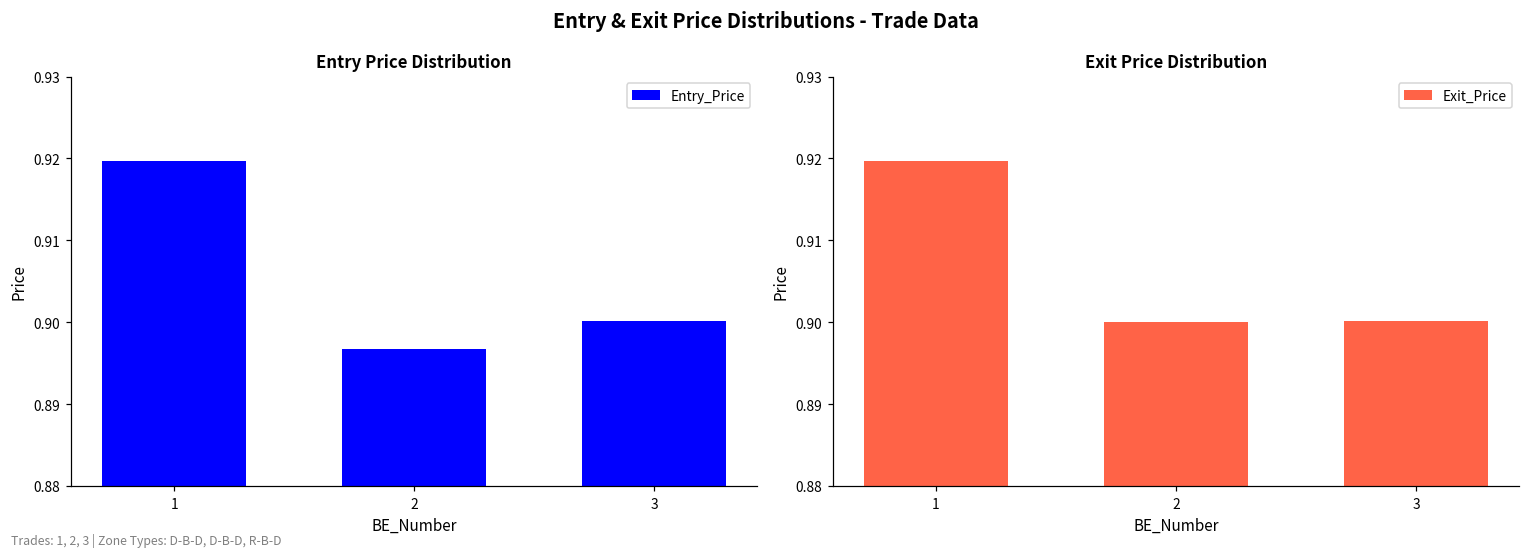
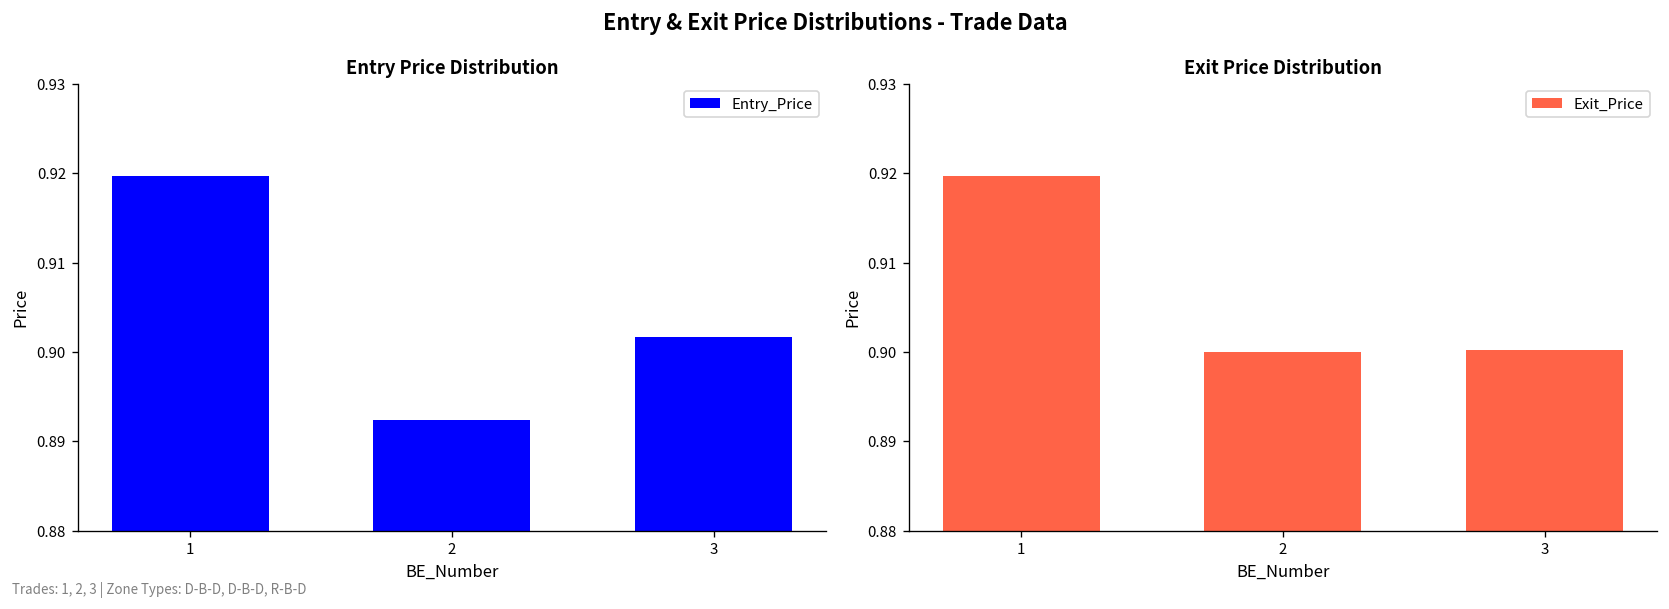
Entry Price Distribution, 2: 0.897 -> 0.892
Entry Price Distribution, 3: 0.900 -> 0.902
